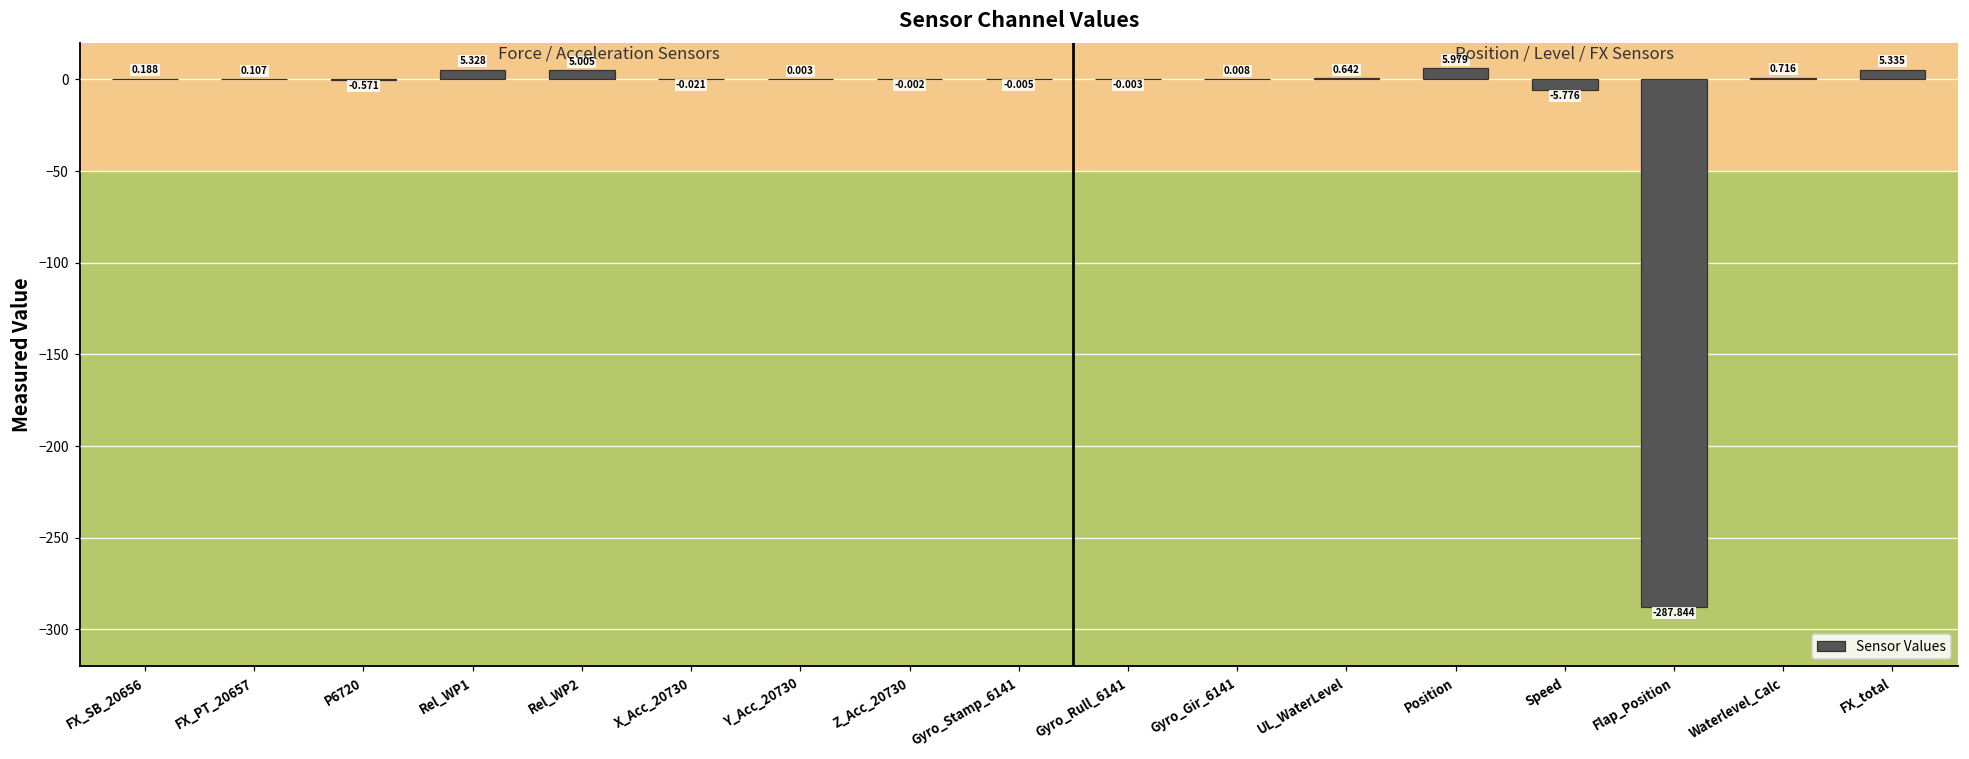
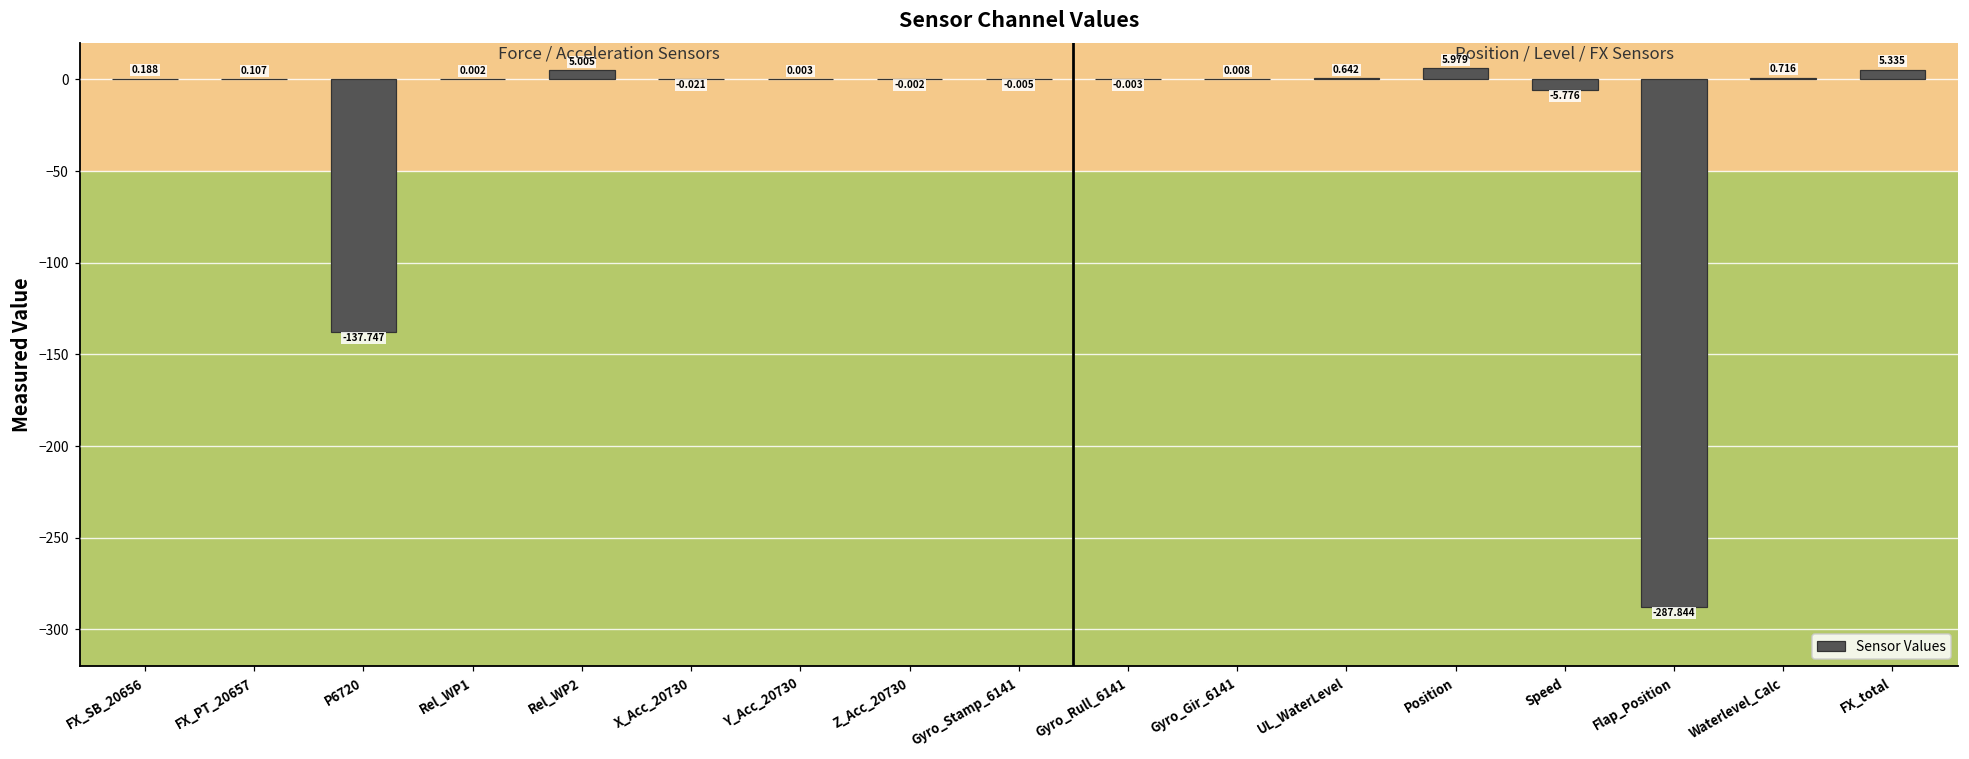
P6720: -0.571 -> -137.747
Rel_WP1: 5.328 -> 0.002
